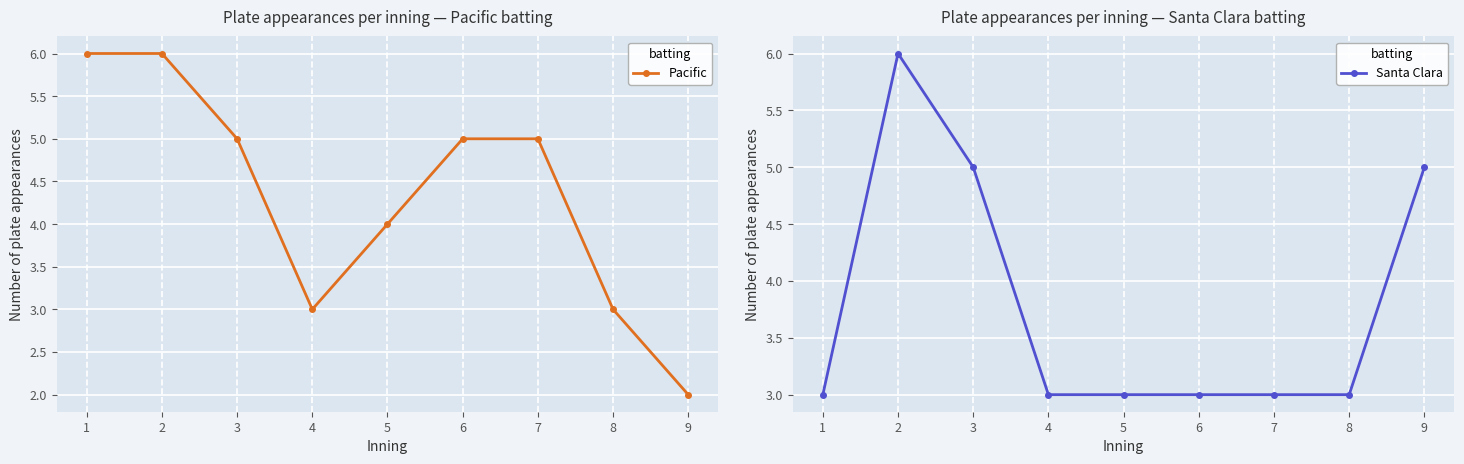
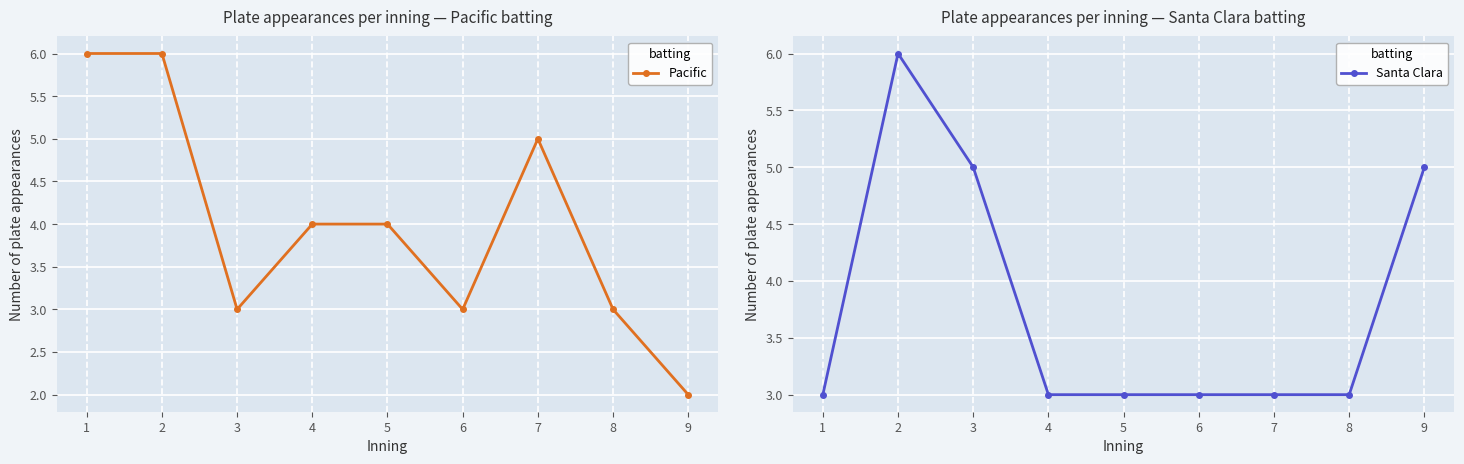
Plate appearances per inning — Pacific batting, 3: 5 -> 3
Plate appearances per inning — Pacific batting, 4: 3 -> 4
Plate appearances per inning — Pacific batting, 6: 5 -> 3
